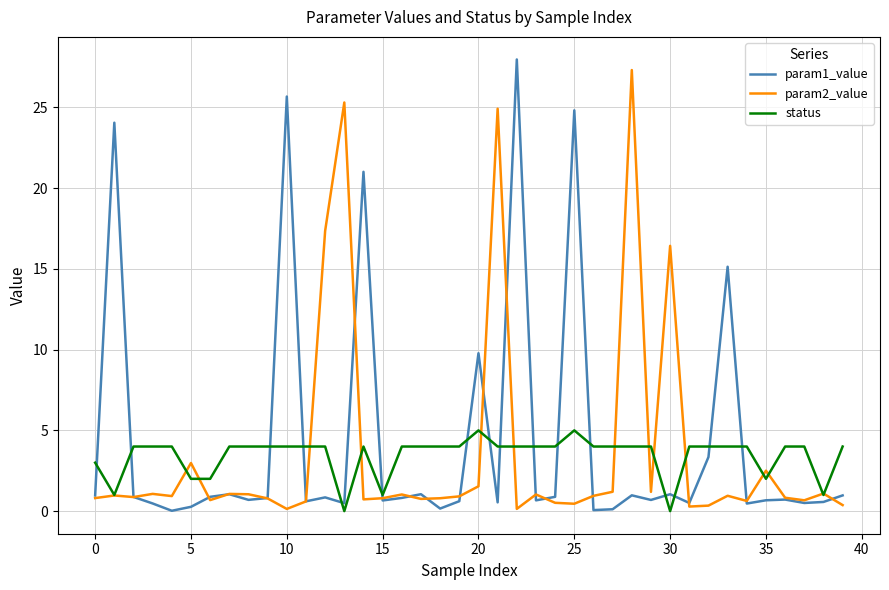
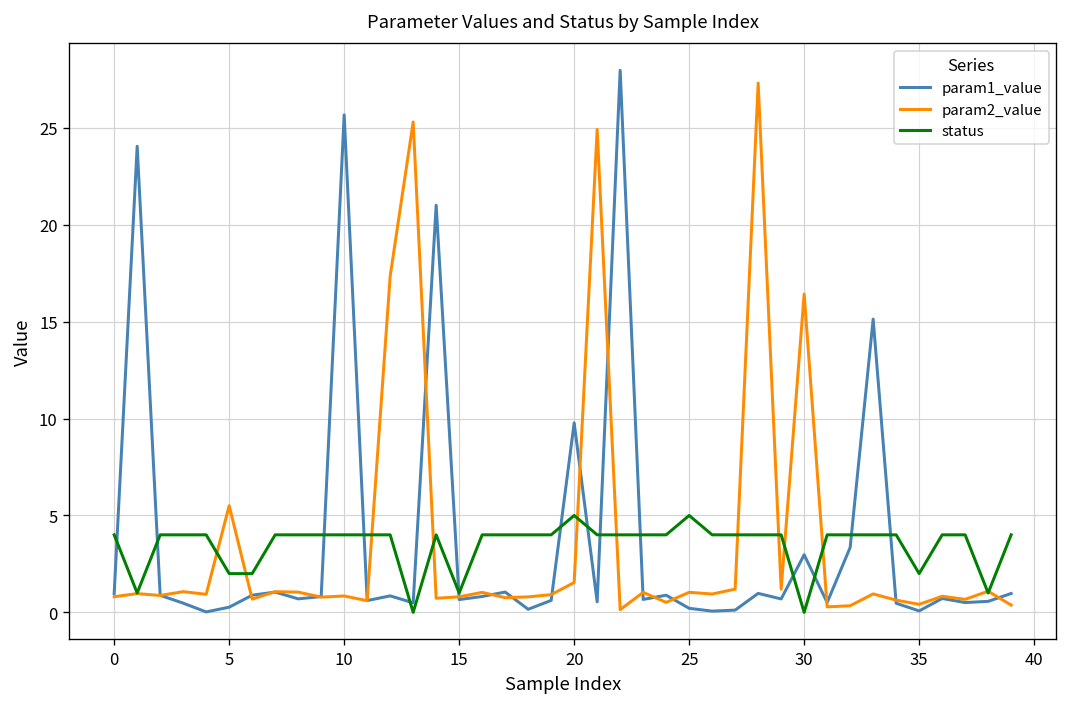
status, 0: 3 -> 4
param2_value, 5: 3.0 -> 5.5
param2_value, 10: 0.1 -> 0.8
param1_value, 25: 24.8 -> 0.2
param2_value, 25: 0.5 -> 1.0
param1_value, 30: 1.0 -> 3.0
param1_value, 35: 0.7 -> 0.1
param2_value, 35: 2.5 -> 0.4
